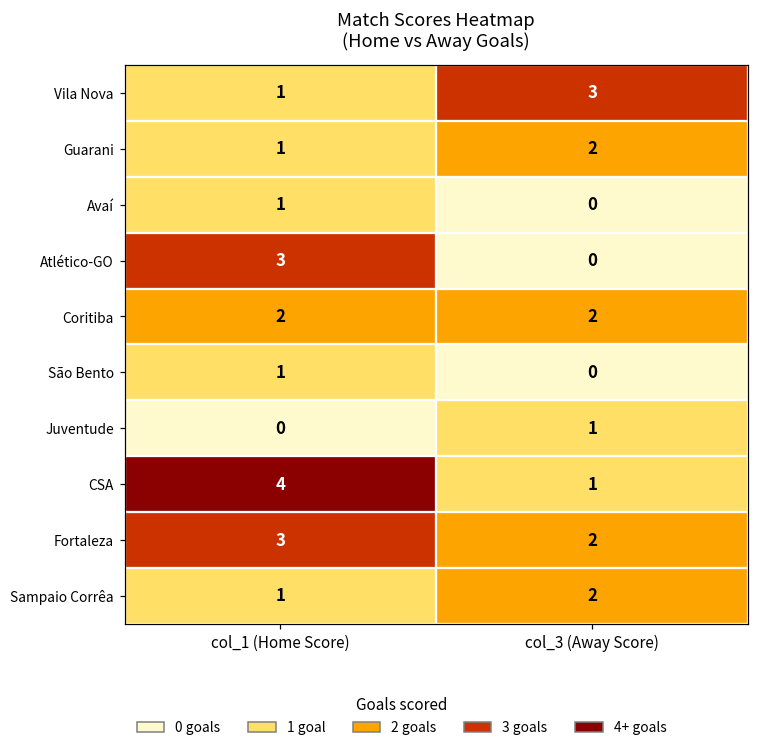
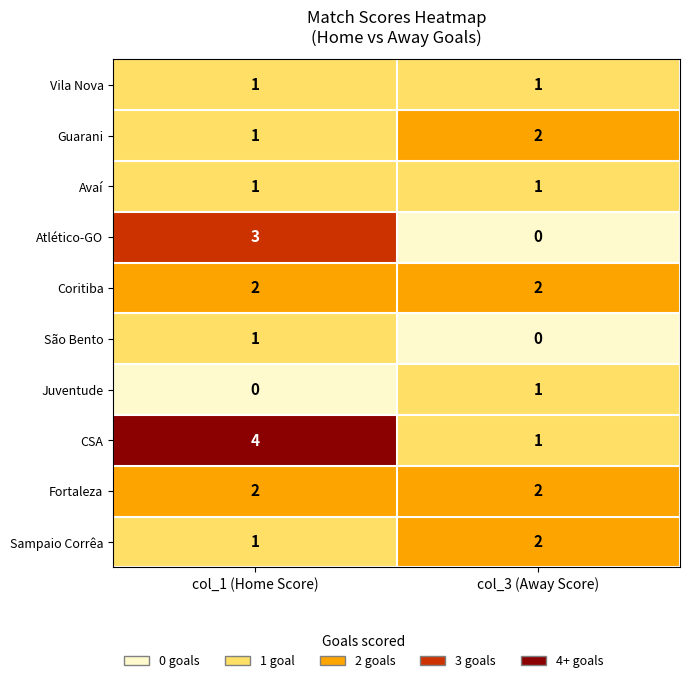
Vila Nova, col_3 (Away Score): 3 -> 1
Avaí, col_3 (Away Score): 0 -> 1
Fortaleza, col_1 (Home Score): 3 -> 2
